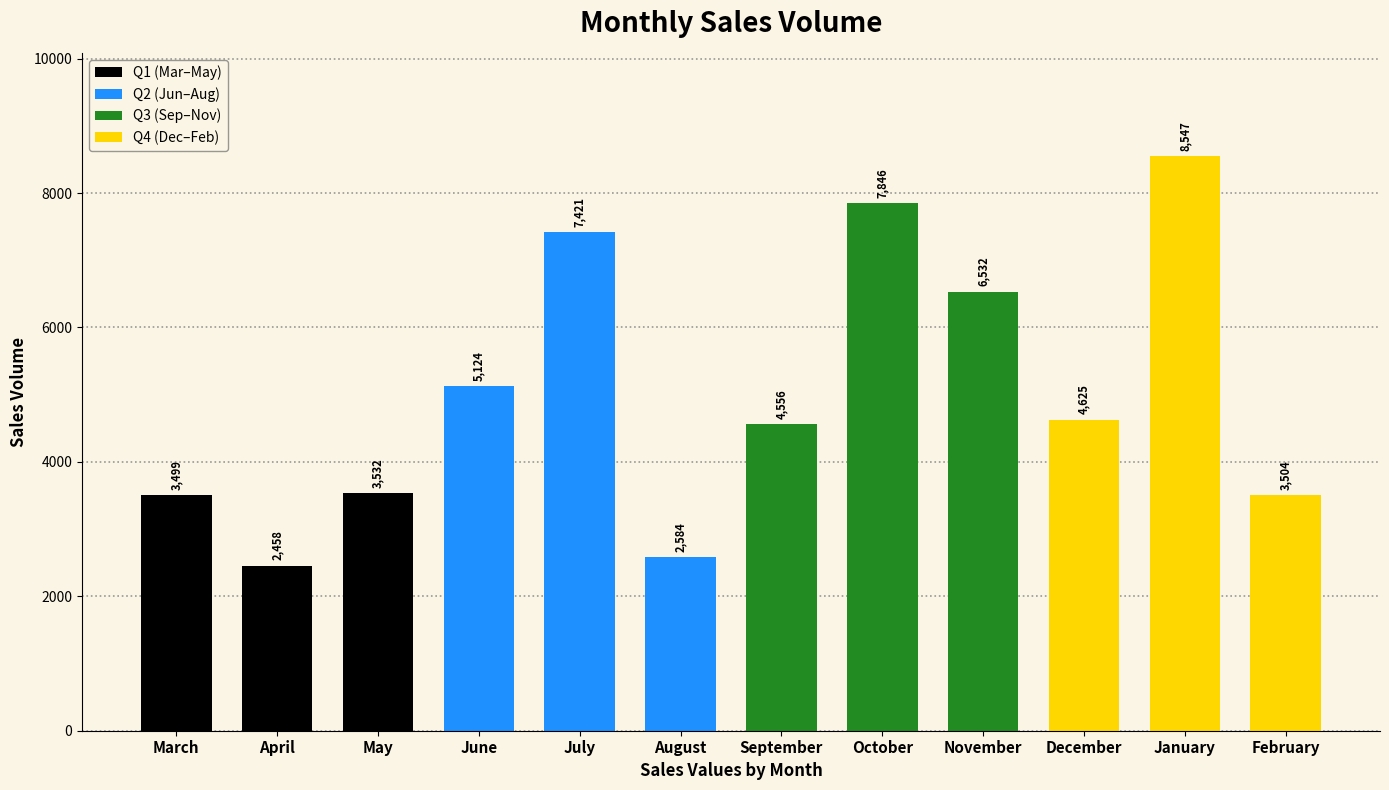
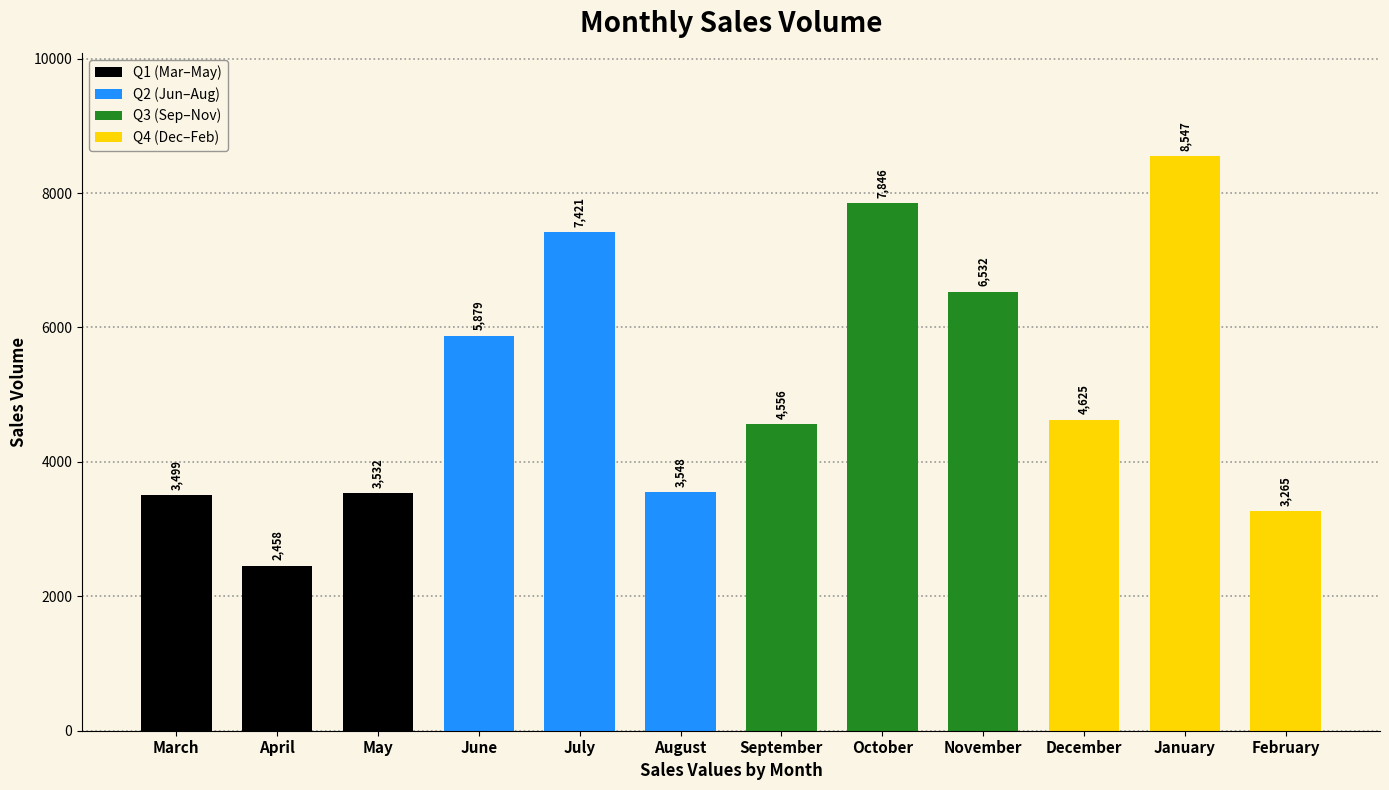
June: 5,124 -> 5,879
August: 2,584 -> 3,548
February: 3,504 -> 3,265
